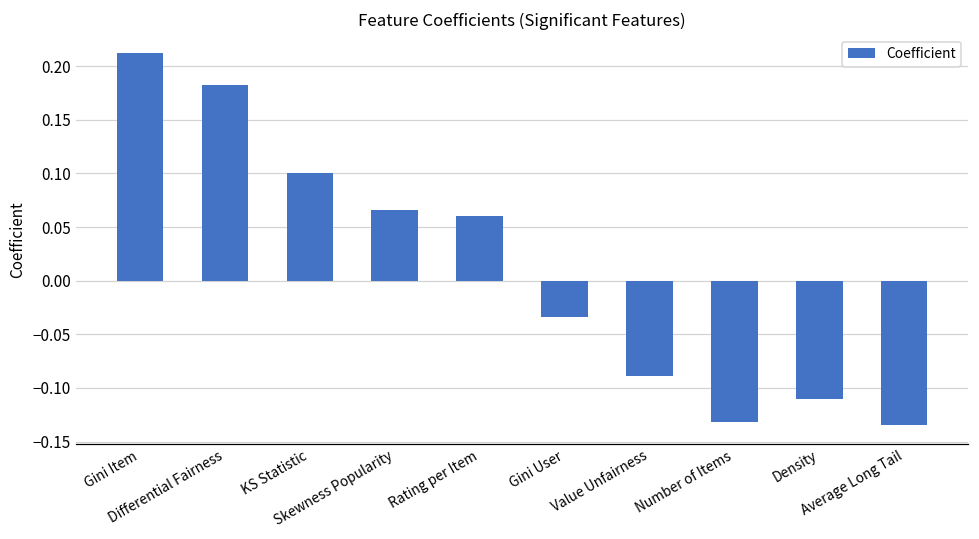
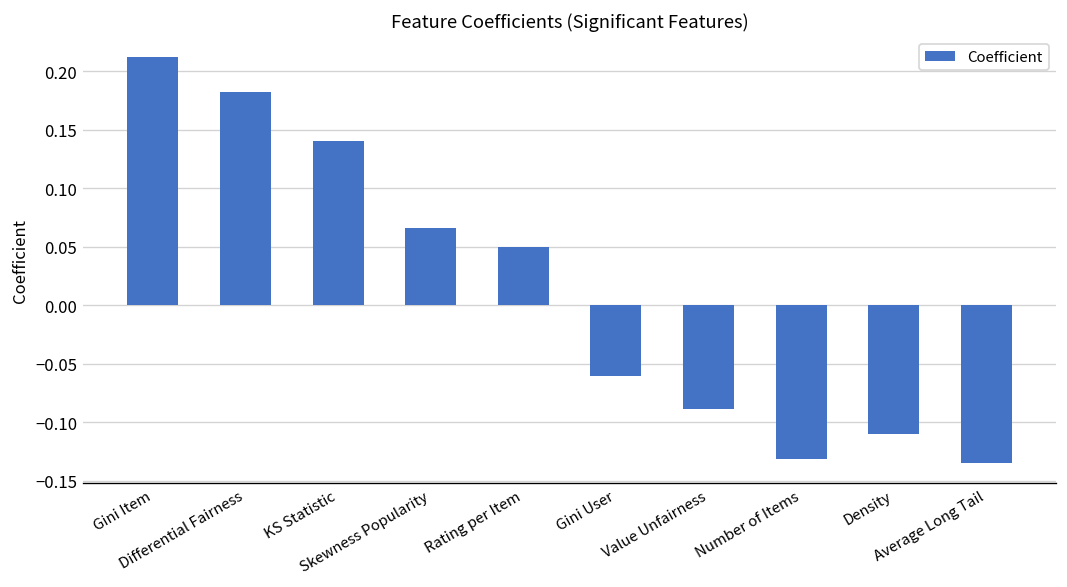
KS Statistic: 0.10 -> 0.14
Rating per Item: 0.06 -> 0.05
Gini User: -0.03 -> -0.06
